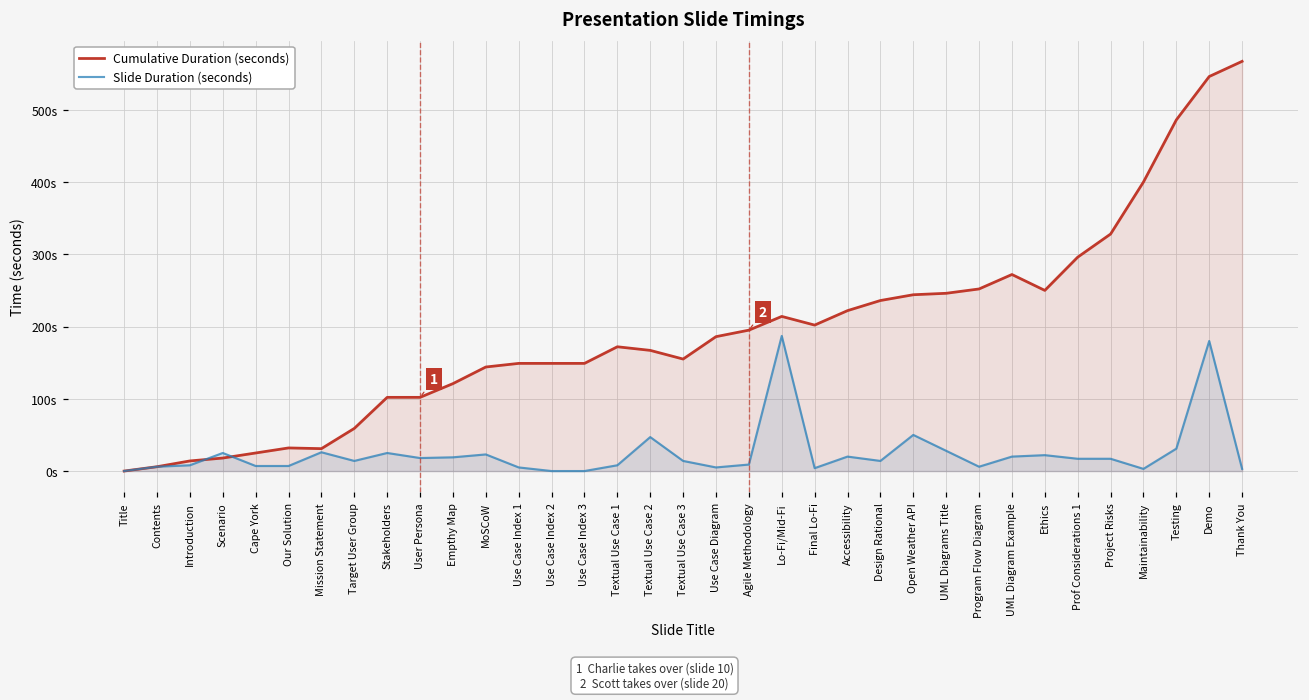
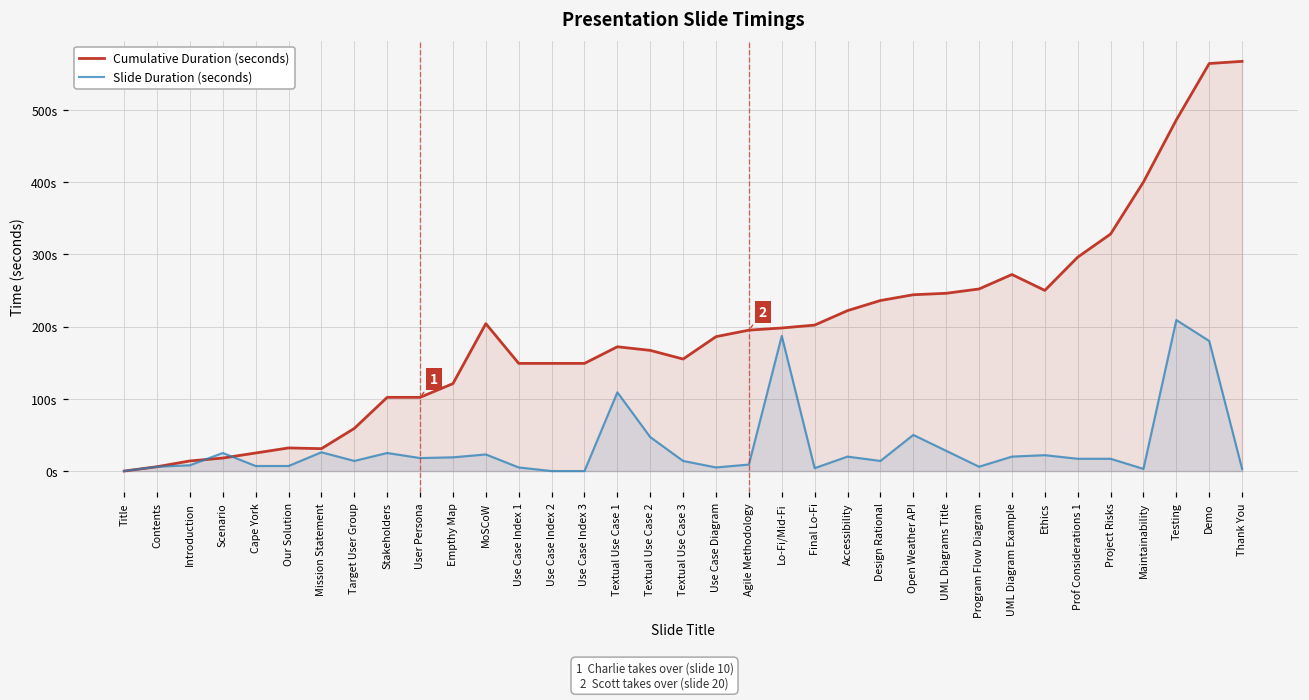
Cumulative Duration (seconds), MoSCoW: 140s -> 200s
Slide Duration (seconds), Textual Use Case 1: 10s -> 110s
Cumulative Duration (seconds), Lo-Fi/Mid-Fi: 210s -> 200s
Slide Duration (seconds), Testing: 30s -> 210s
Cumulative Duration (seconds), Demo: 550s -> 560s
